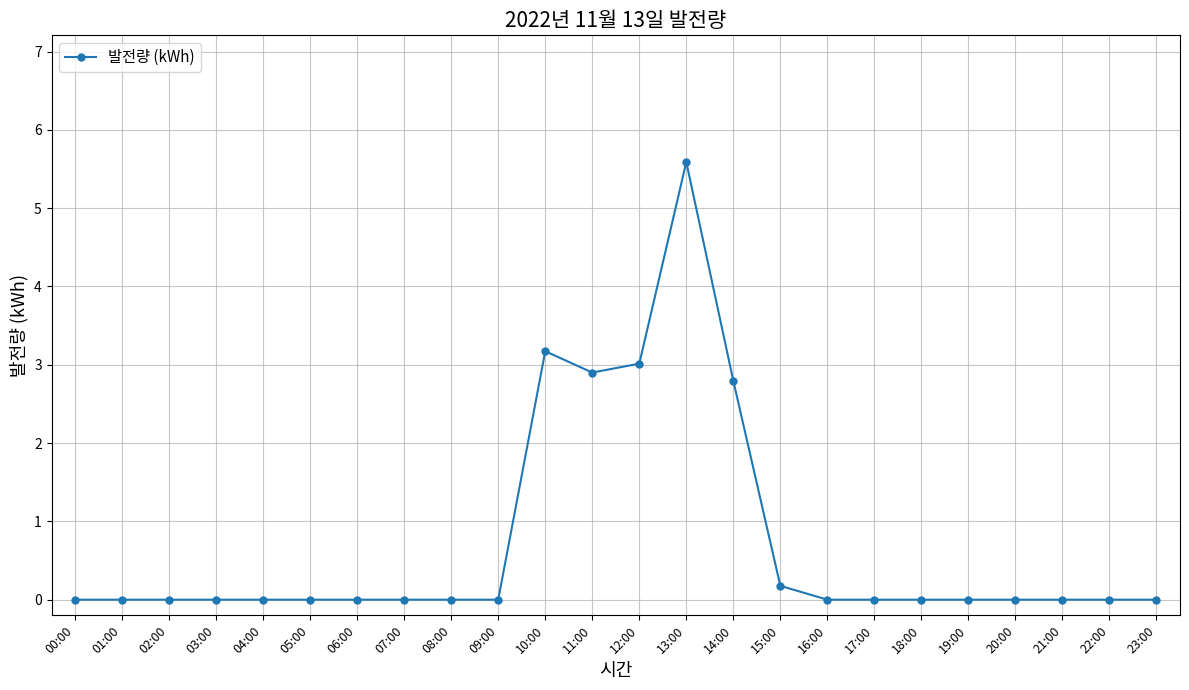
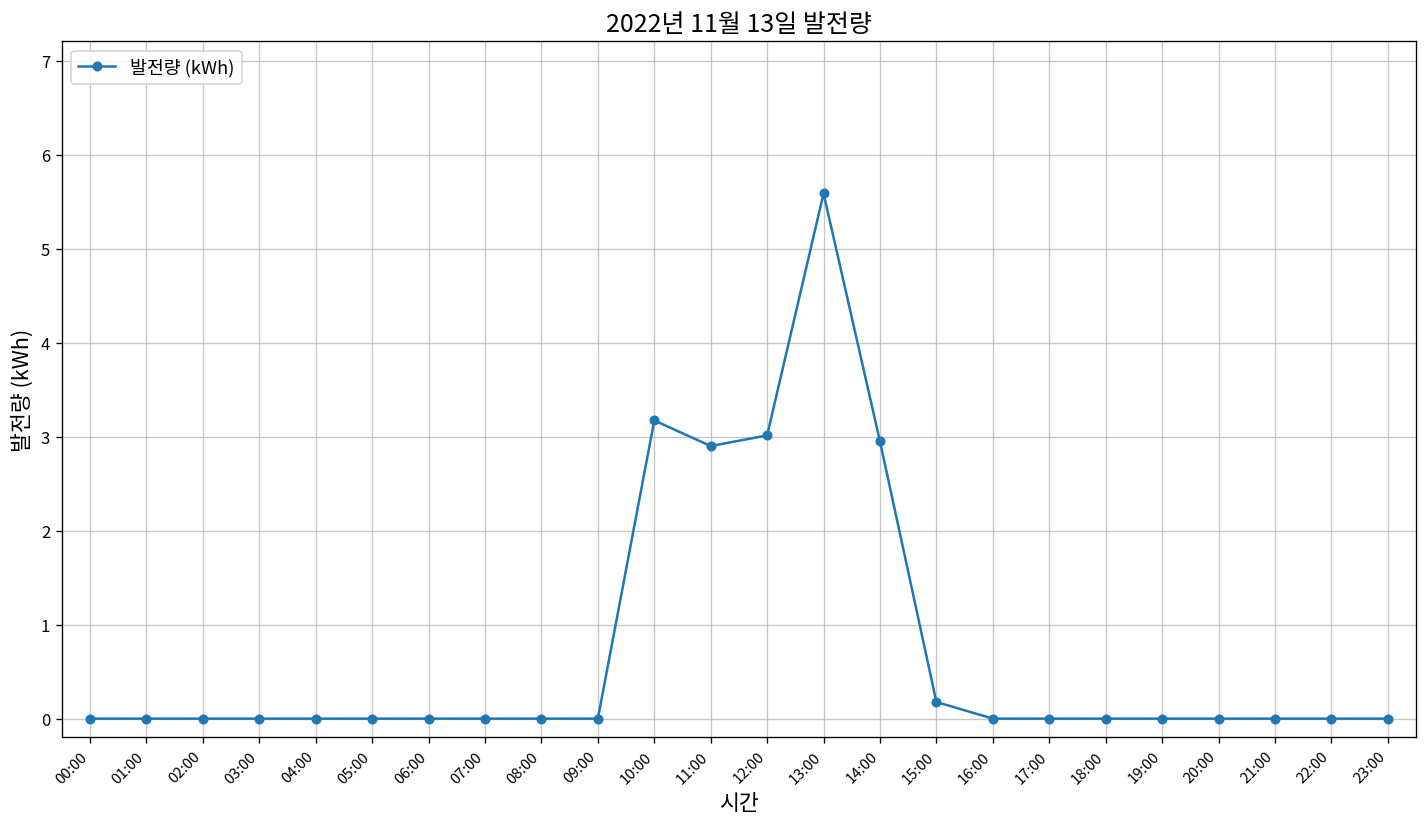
14:00: 2.8 -> 2.9
